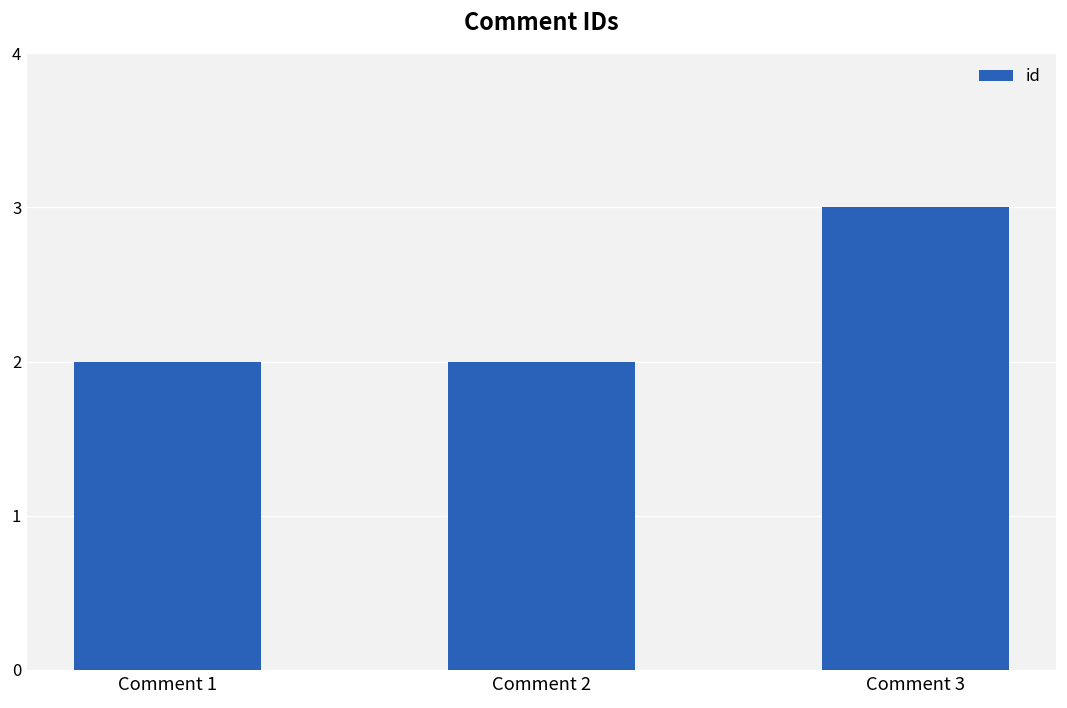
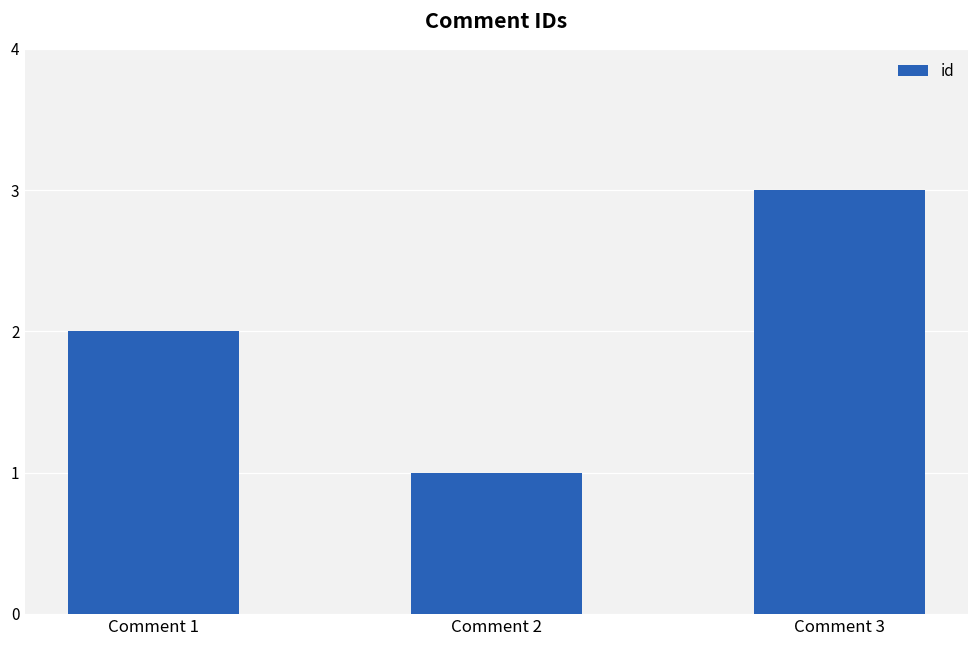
Comment 2: 2 -> 1
